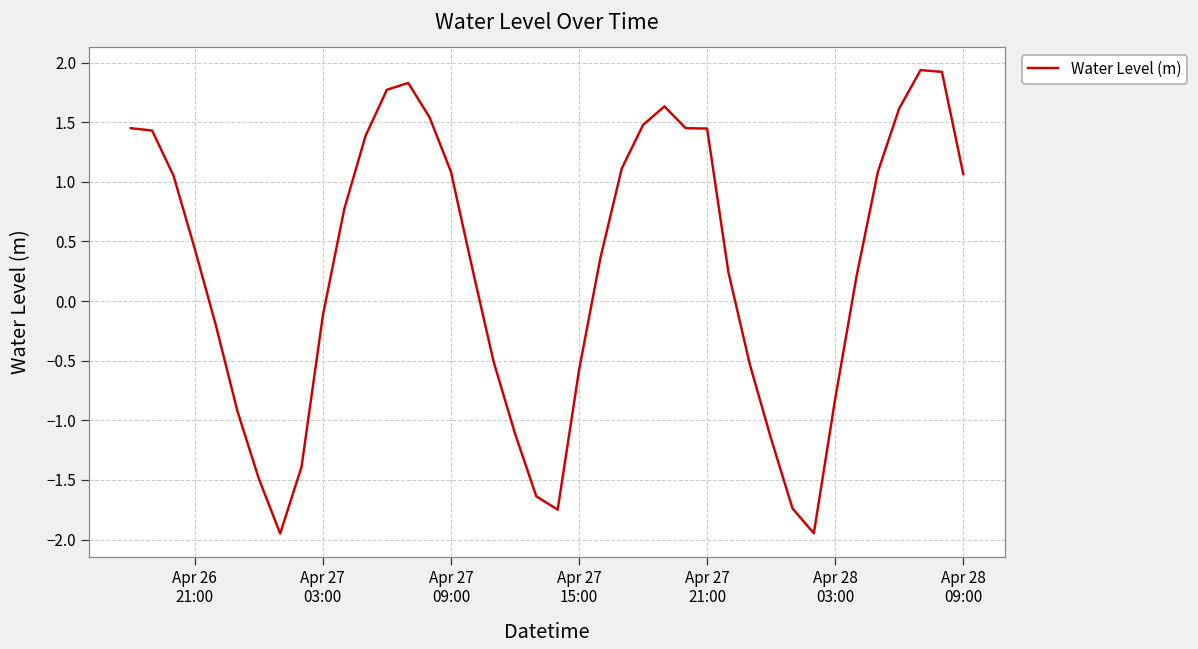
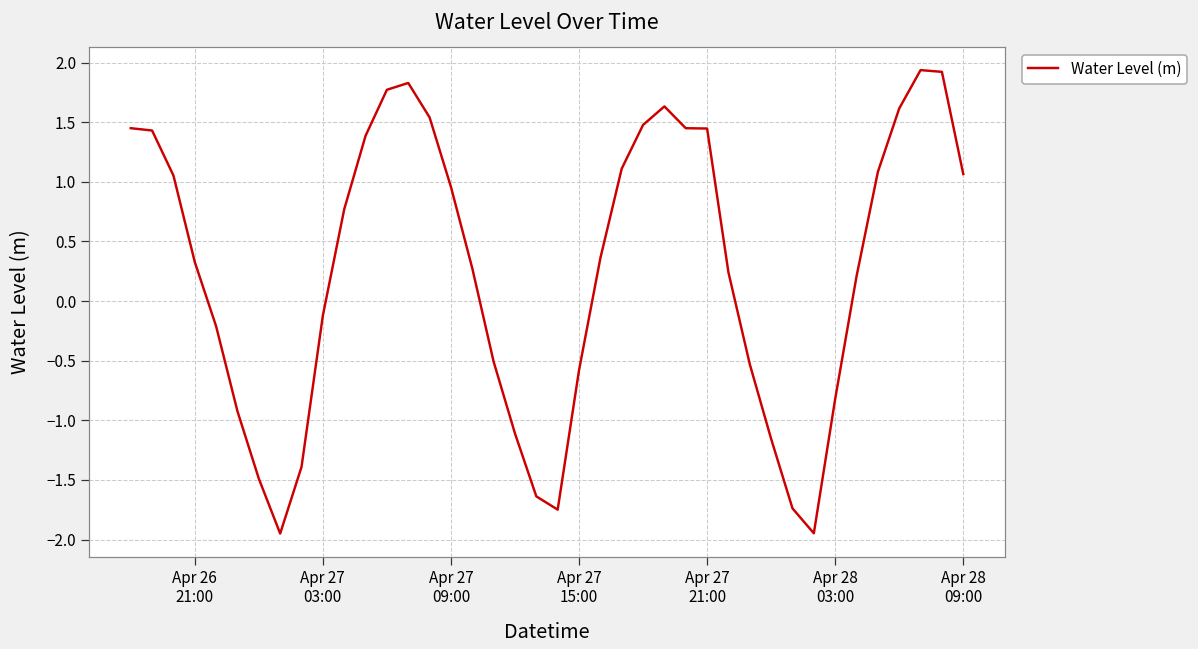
Apr 26 21:00: 0.44 -> 0.33
Apr 27 09:00: 1.08 -> 0.96
